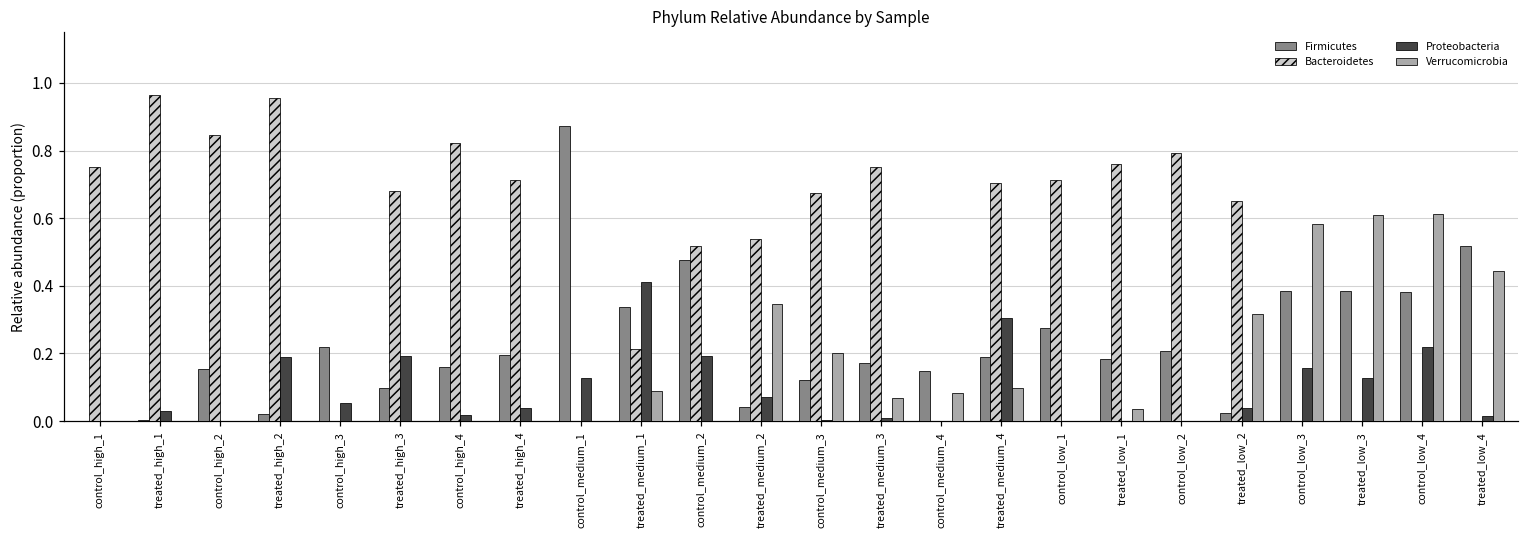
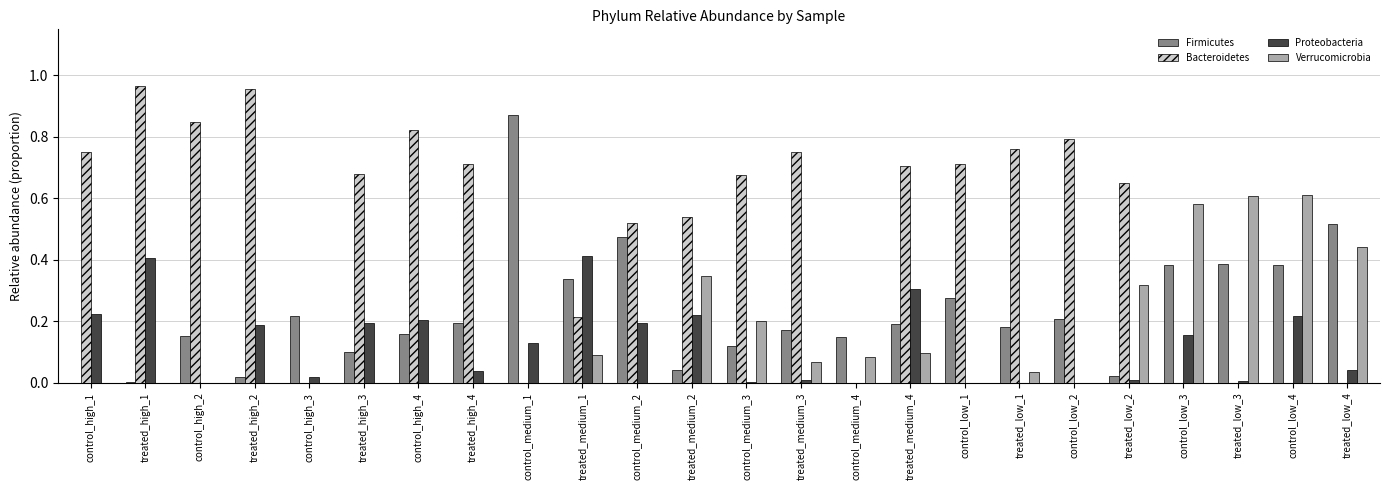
Proteobacteria, control_high_1: 0.00 -> 0.22
Proteobacteria, treated_high_1: 0.03 -> 0.41
Proteobacteria, control_high_3: 0.05 -> 0.02
Proteobacteria, control_high_4: 0.02 -> 0.21
Proteobacteria, treated_medium_2: 0.07 -> 0.22
Proteobacteria, treated_low_2: 0.04 -> 0.01
Proteobacteria, treated_low_3: 0.13 -> 0.01
Proteobacteria, treated_low_4: 0.01 -> 0.04
